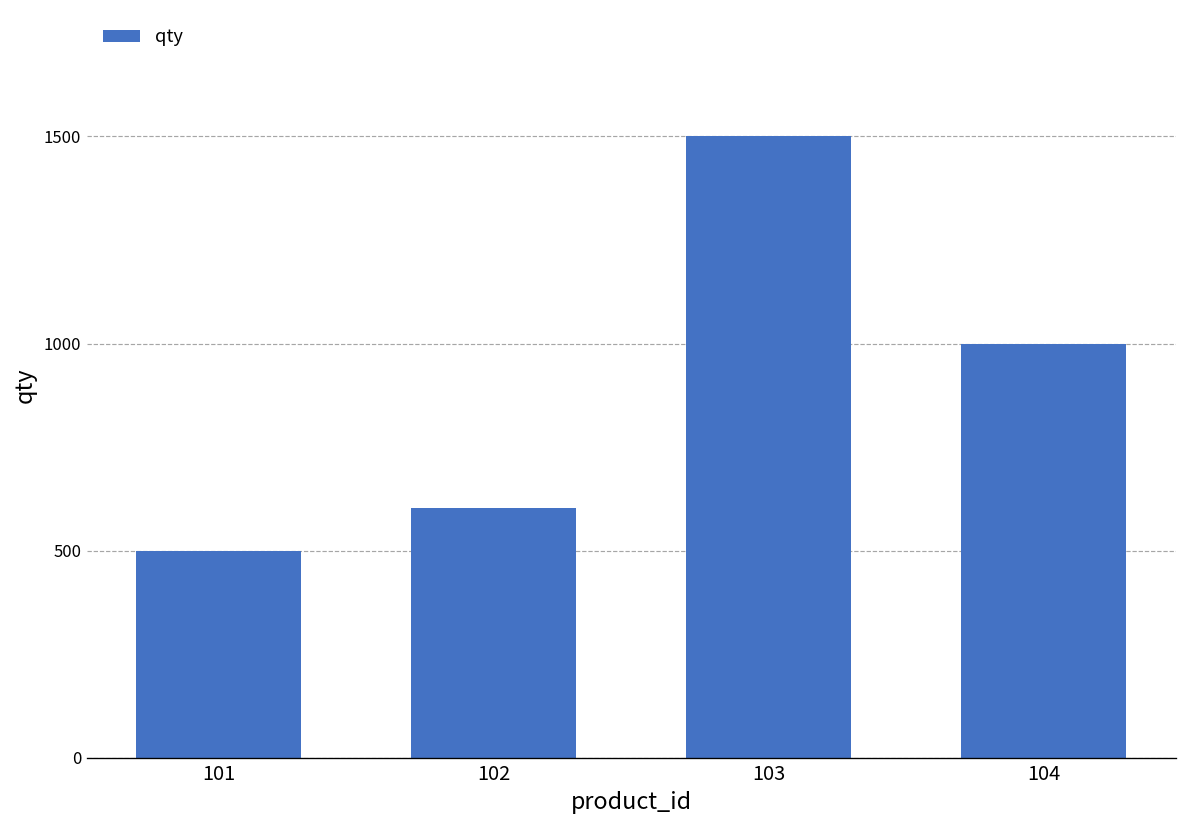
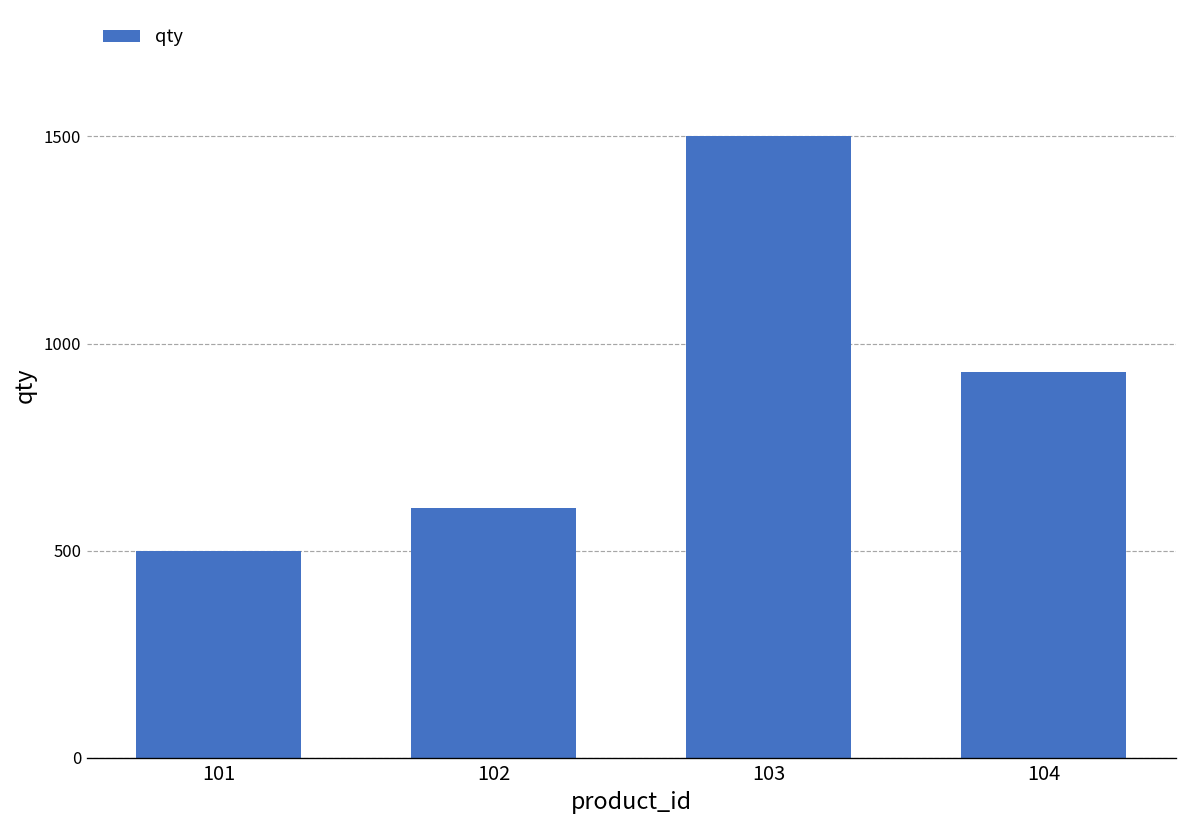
104: 1000 -> 930
